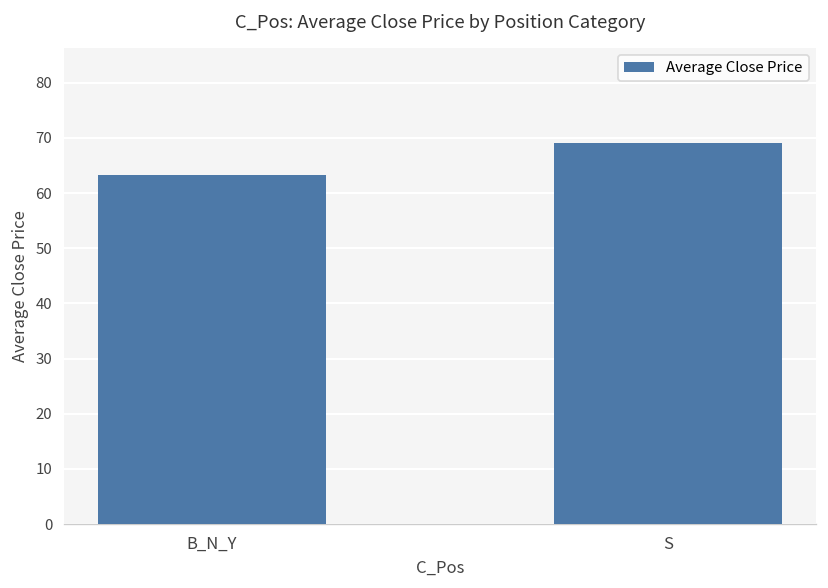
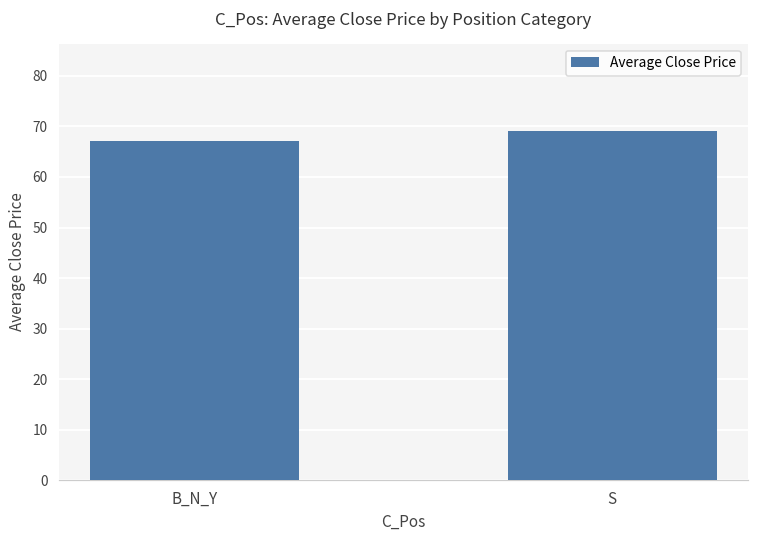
B_N_Y: 63 -> 67
